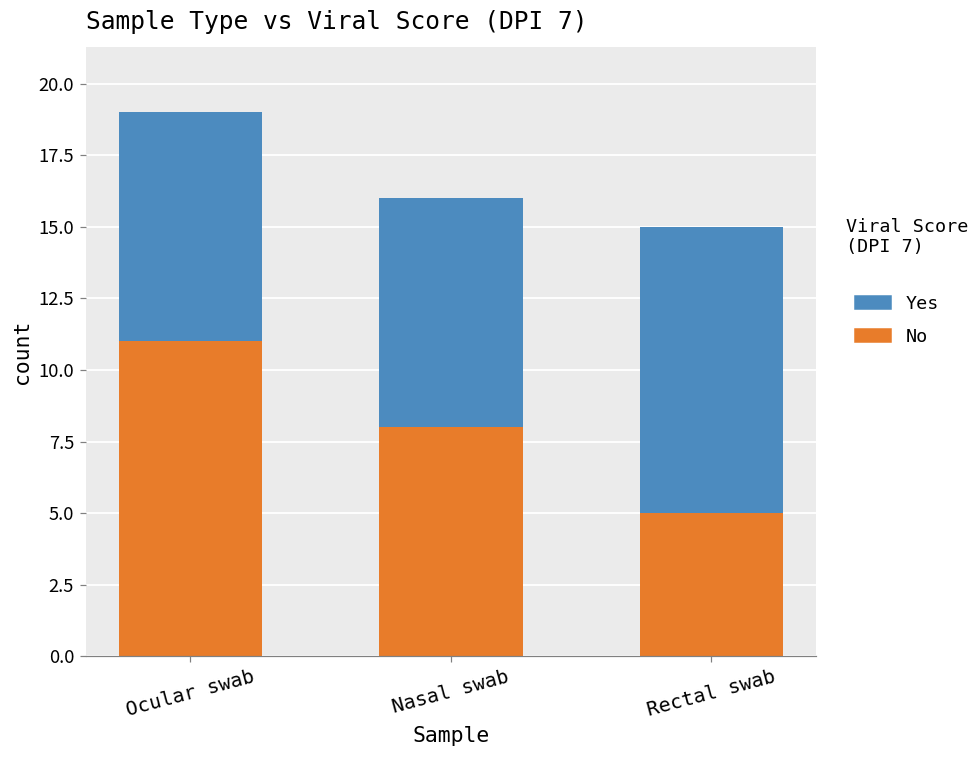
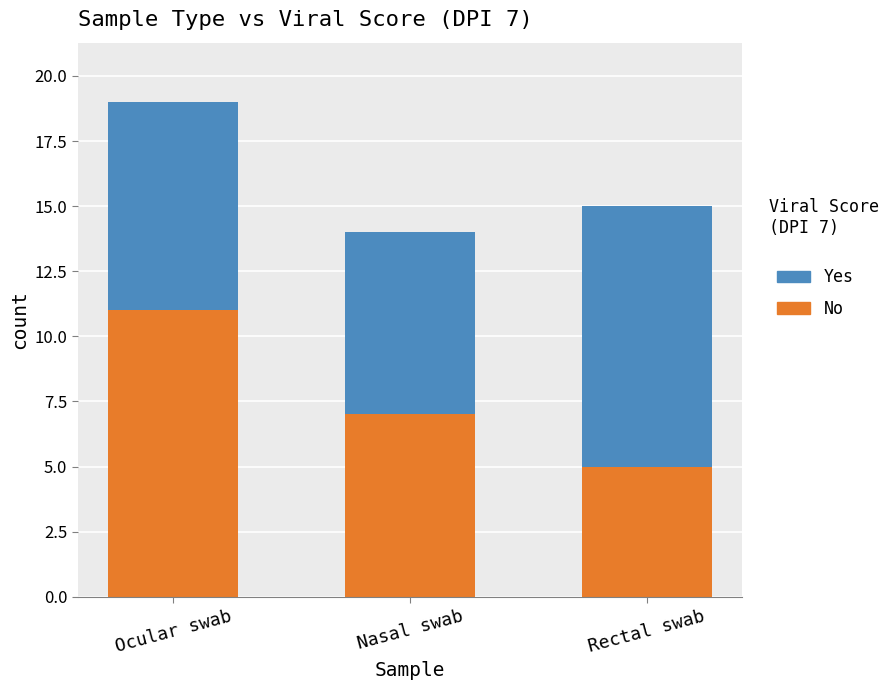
No, Nasal swab: 8 -> 7
Yes, Nasal swab: 8 -> 7
